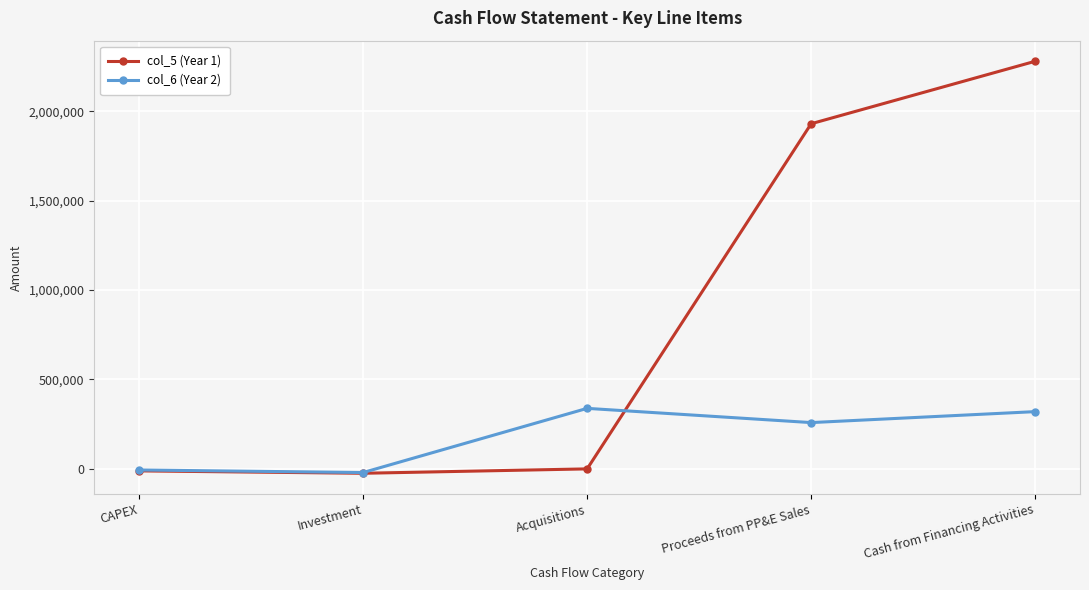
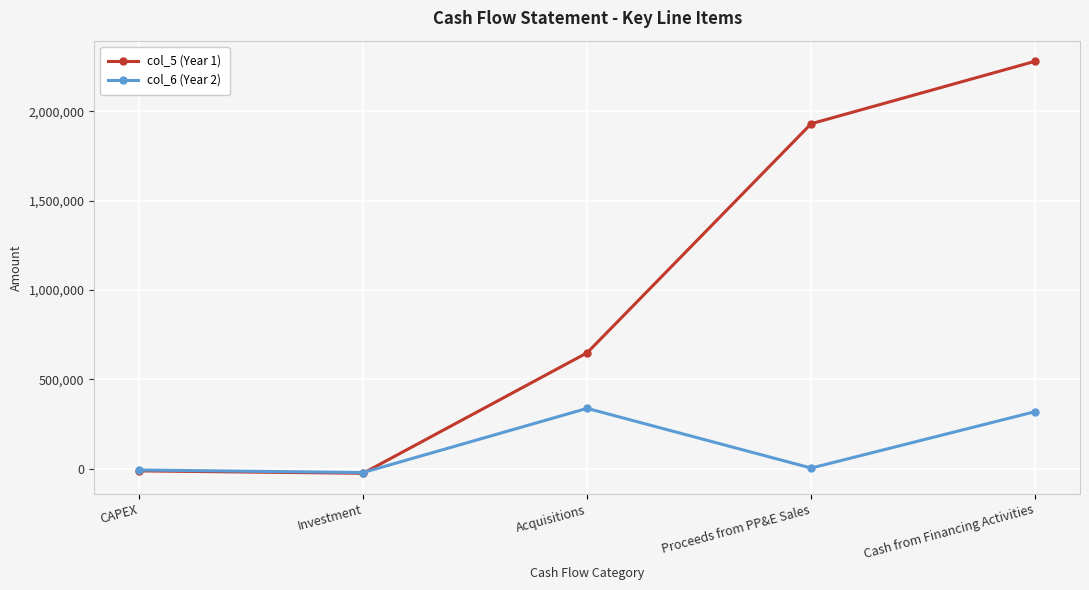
col_5 (Year 1), Acquisitions: 0 -> 650,000
col_6 (Year 2), Proceeds from PP&E Sales: 260,000 -> 0
